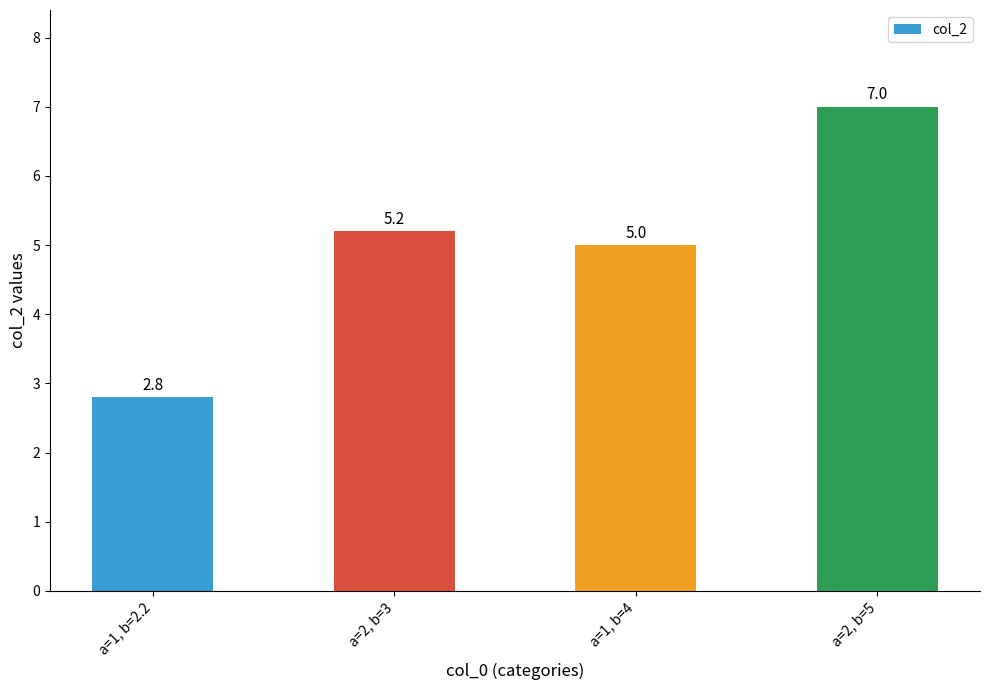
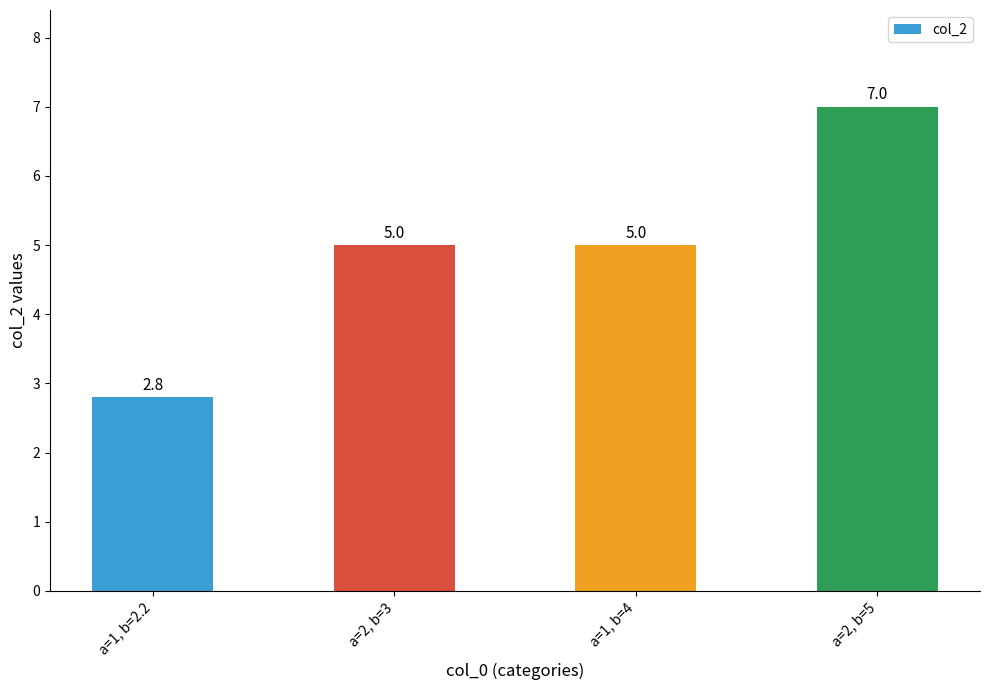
a=2, b=3: 5.2 -> 5.0
